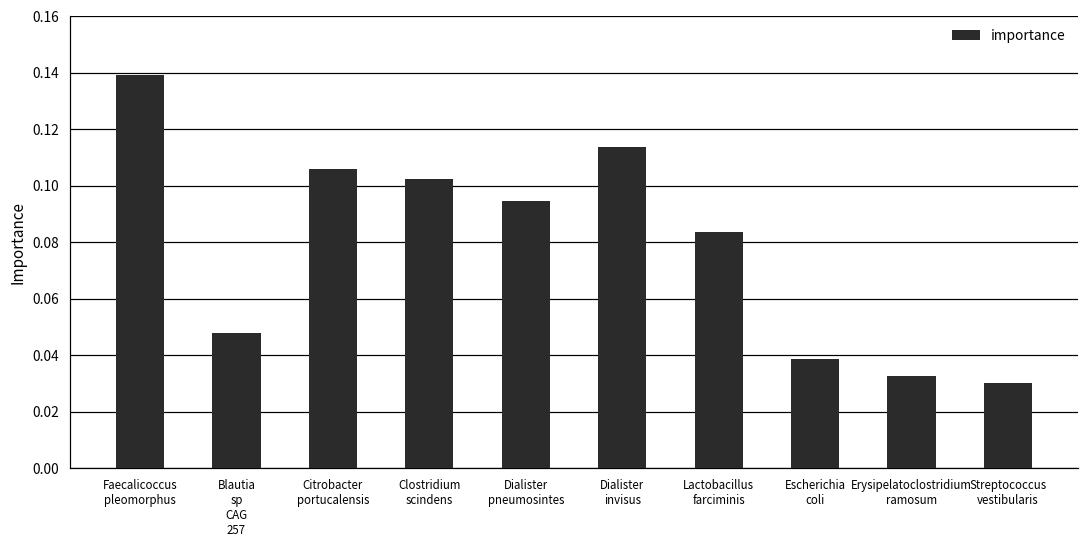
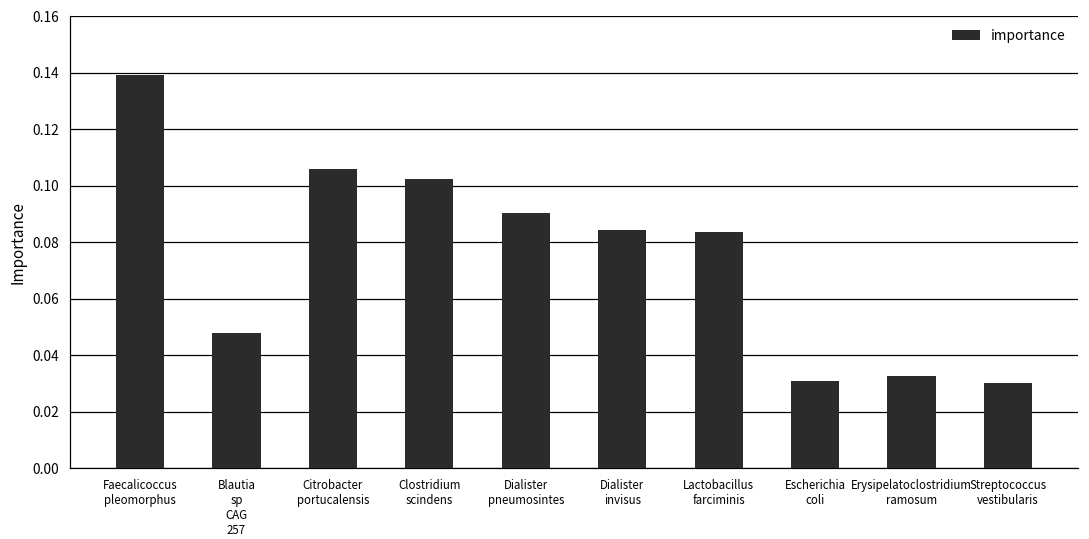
Dialister pneumosintes: 0.095 -> 0.090
Dialister invisus: 0.114 -> 0.084
Escherichia coli: 0.039 -> 0.031
